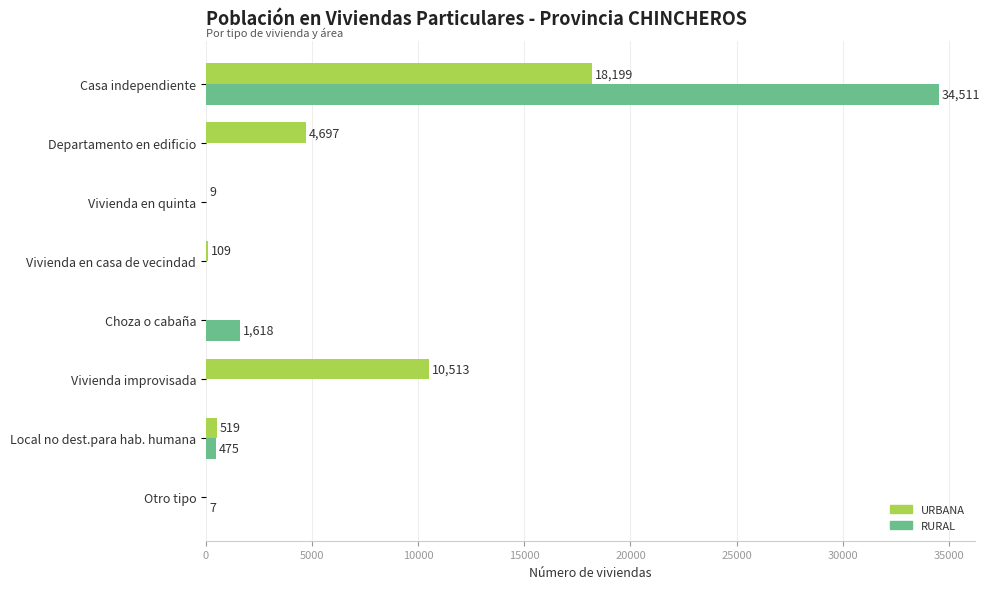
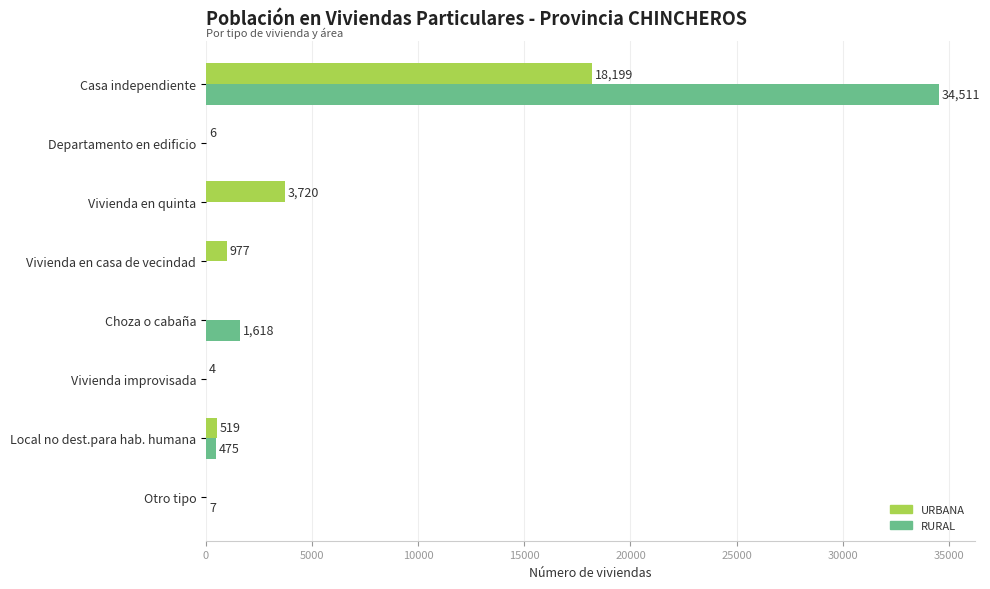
URBANA, Departamento en edificio: 4,697 -> 6
URBANA, Vivienda en quinta: 9 -> 3,720
URBANA, Vivienda en casa de vecindad: 109 -> 977
URBANA, Vivienda improvisada: 10,513 -> 4
